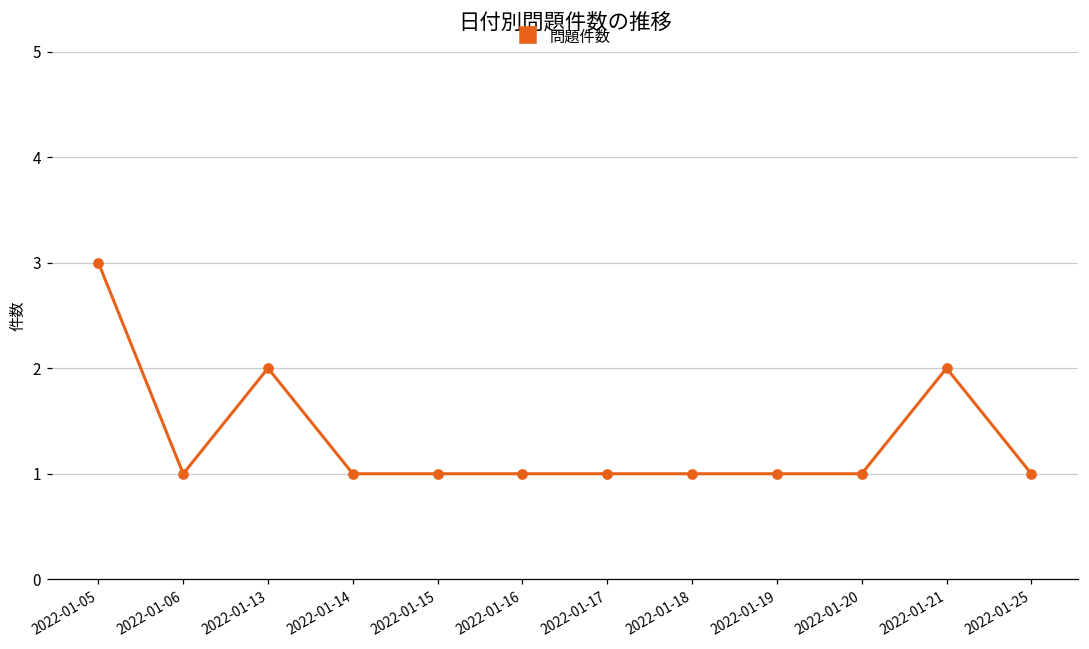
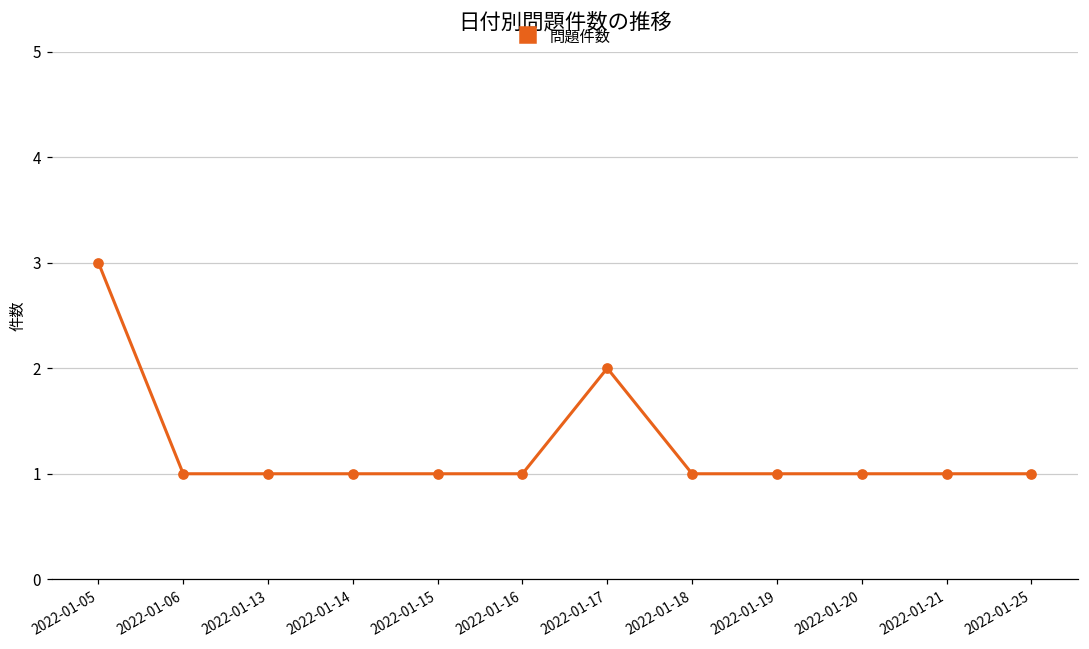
2022-01-13: 2 -> 1
2022-01-17: 1 -> 2
2022-01-21: 2 -> 1
